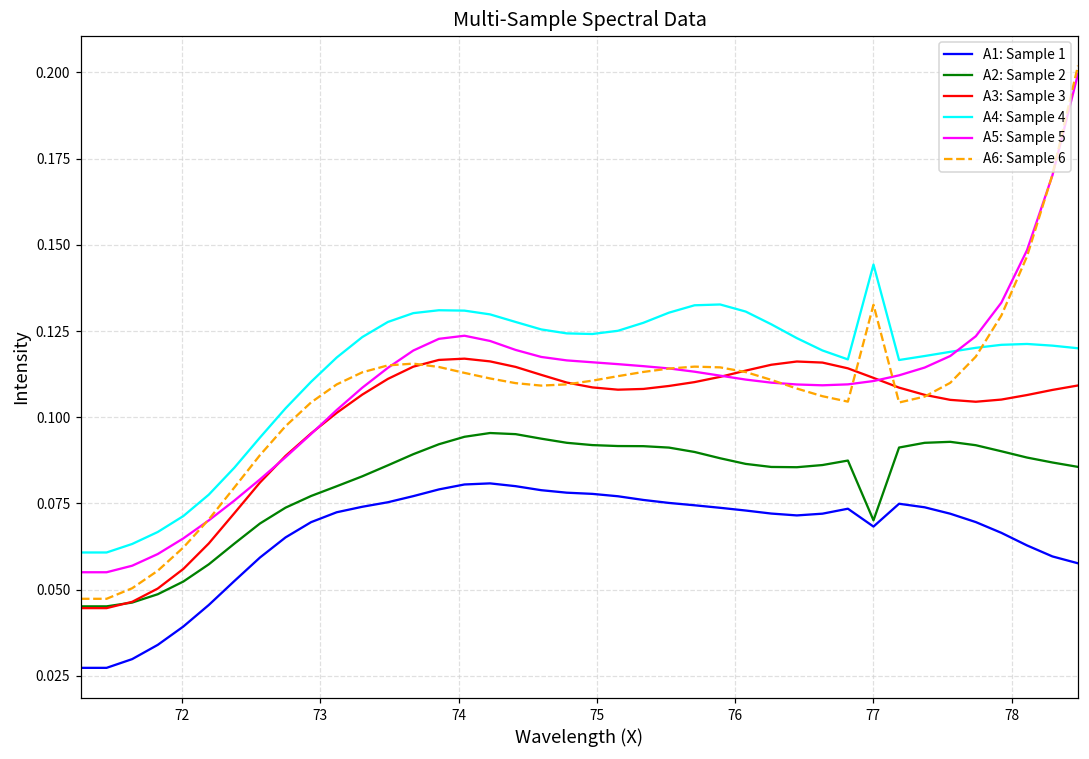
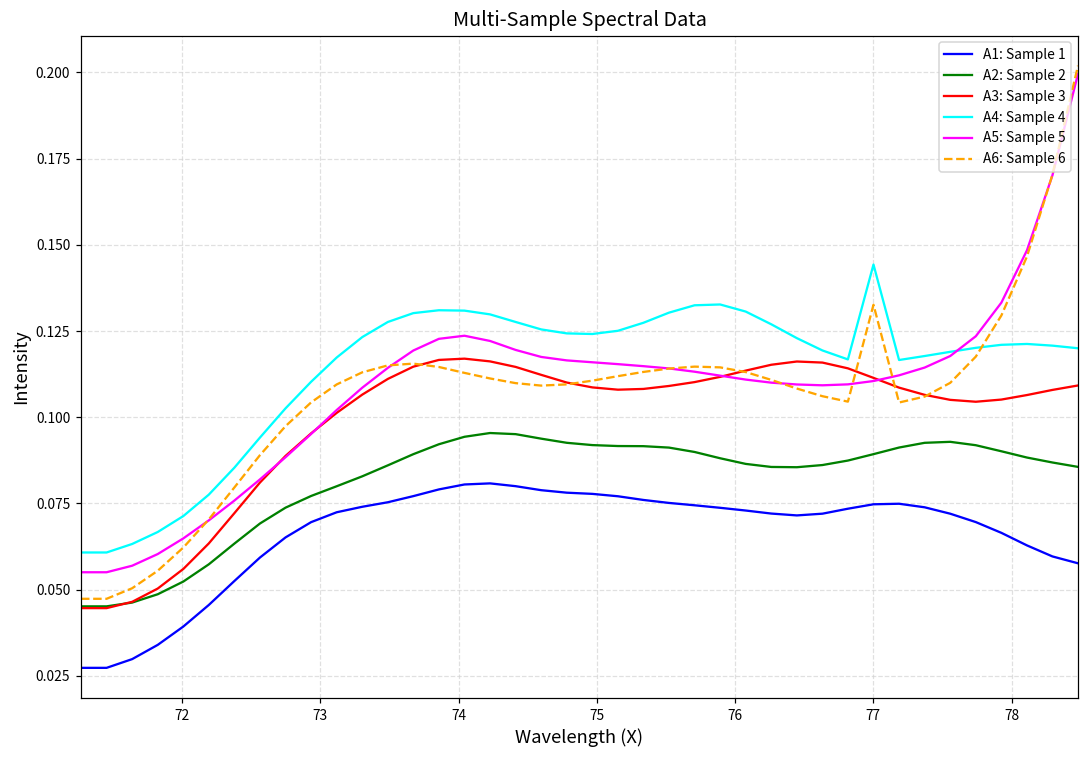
A1: Sample 1, 77: 0.068 -> 0.075
A2: Sample 2, 77: 0.070 -> 0.089
